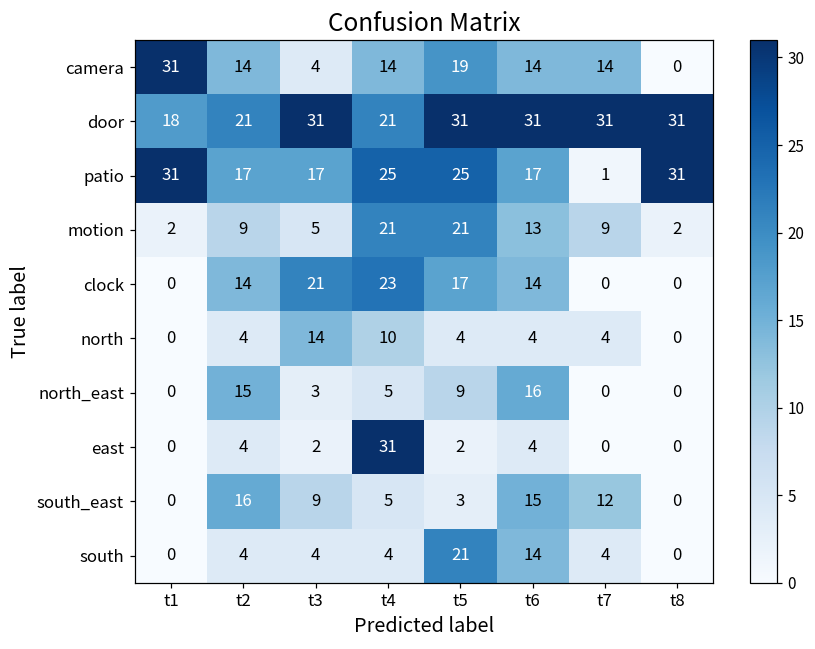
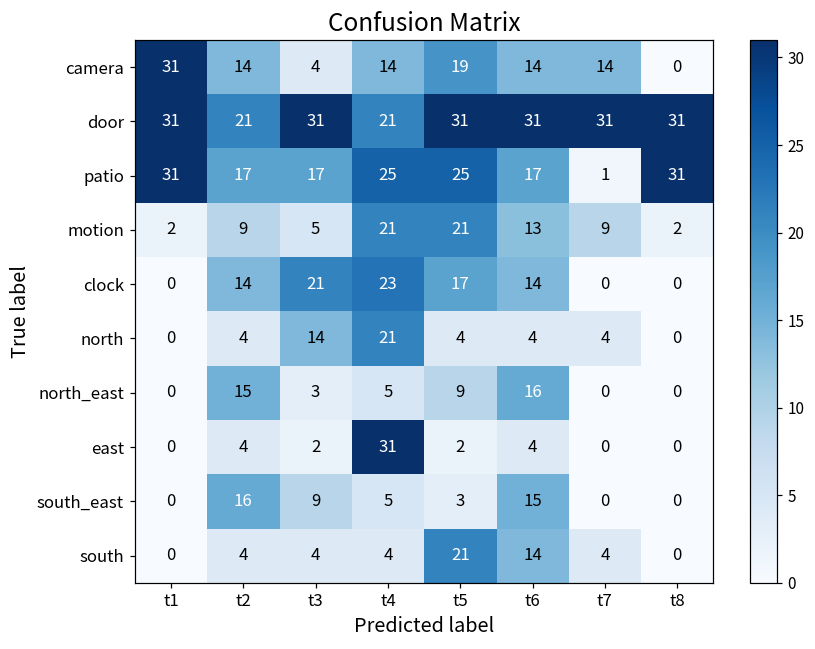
door, t1: 18 -> 31
north, t4: 10 -> 21
south_east, t7: 12 -> 0
